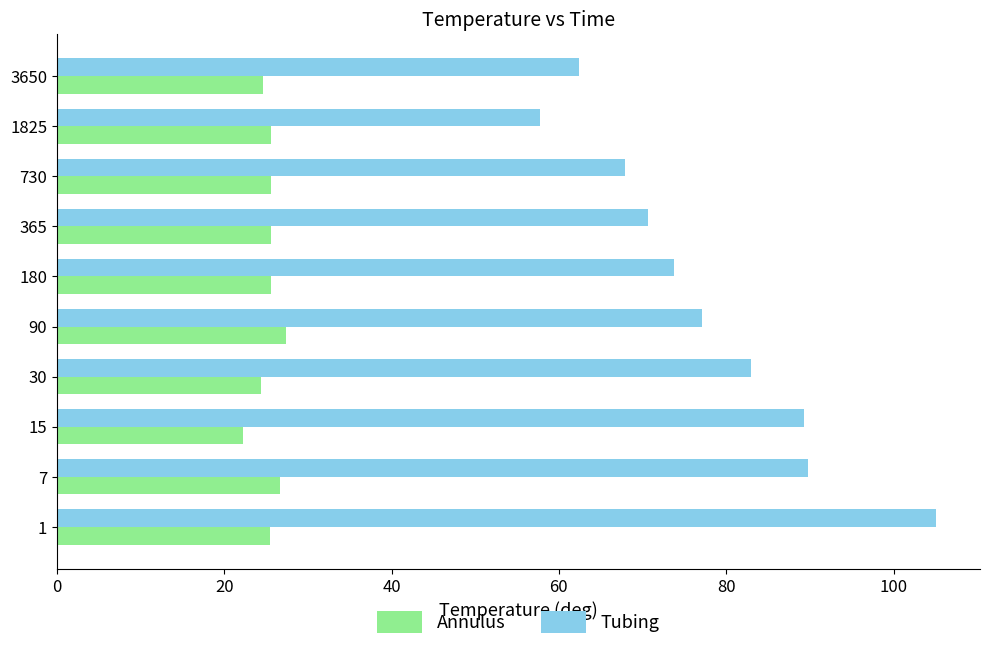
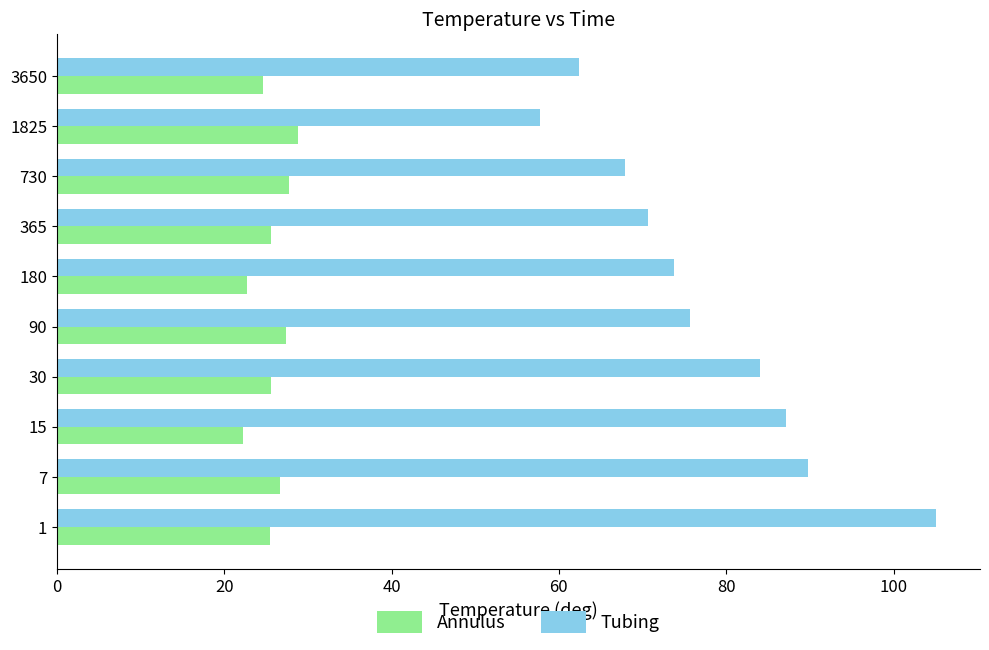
Annulus, 1825: 26 -> 29
Annulus, 730: 26 -> 28
Annulus, 180: 26 -> 23
Tubing, 90: 77 -> 76
Tubing, 30: 83 -> 84
Annulus, 30: 24 -> 26
Tubing, 15: 89 -> 87
